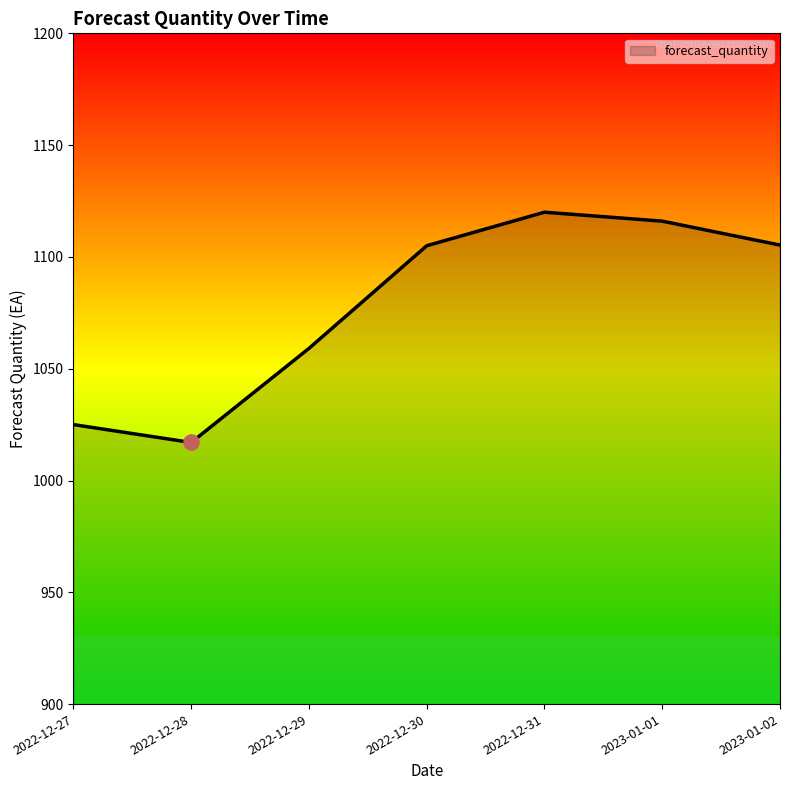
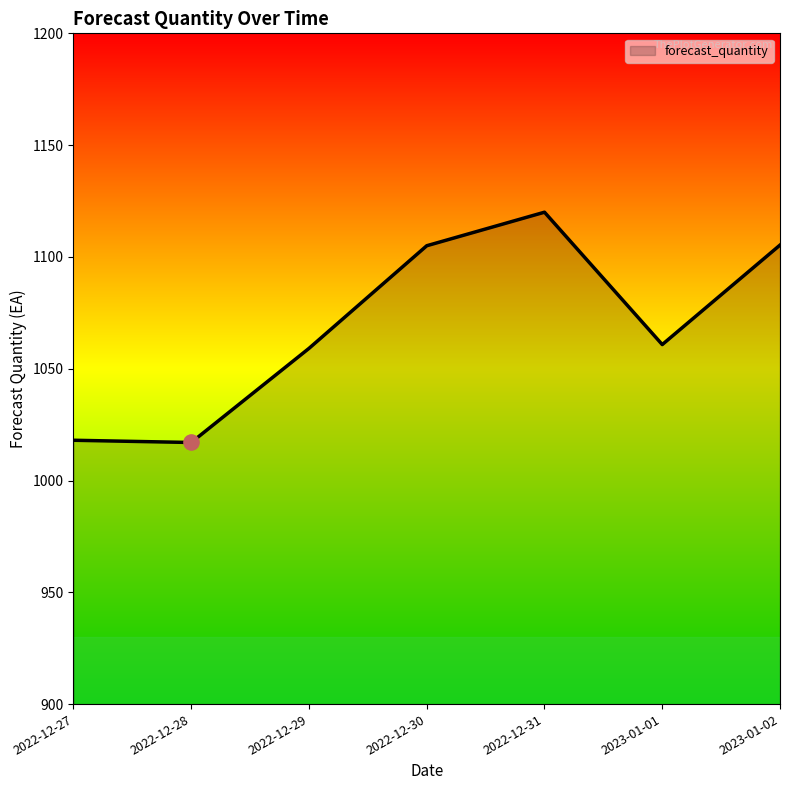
forecast_quantity, 2022-12-27: 1025 -> 1018
forecast_quantity, 2023-01-01: 1116 -> 1061
